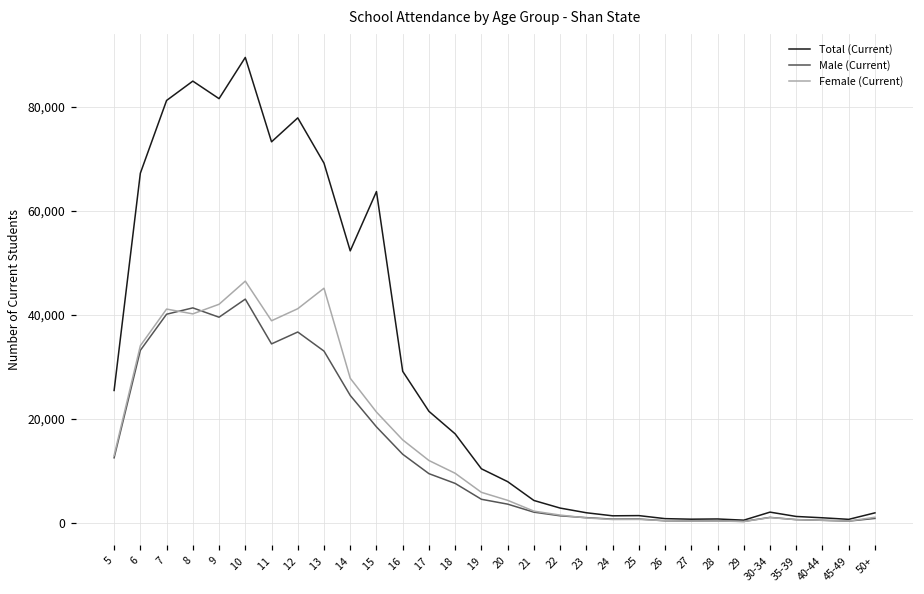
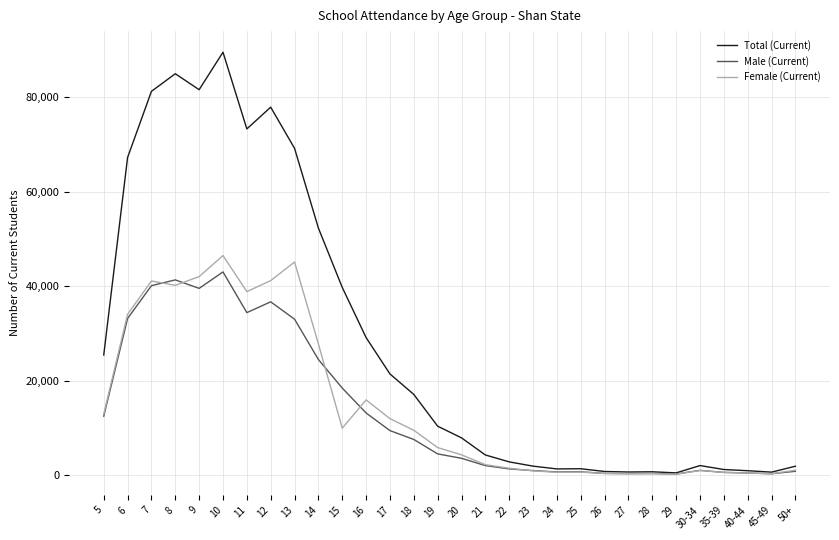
Total (Current), 15: 64,000 -> 40,000
Female (Current), 15: 21,000 -> 10,000
